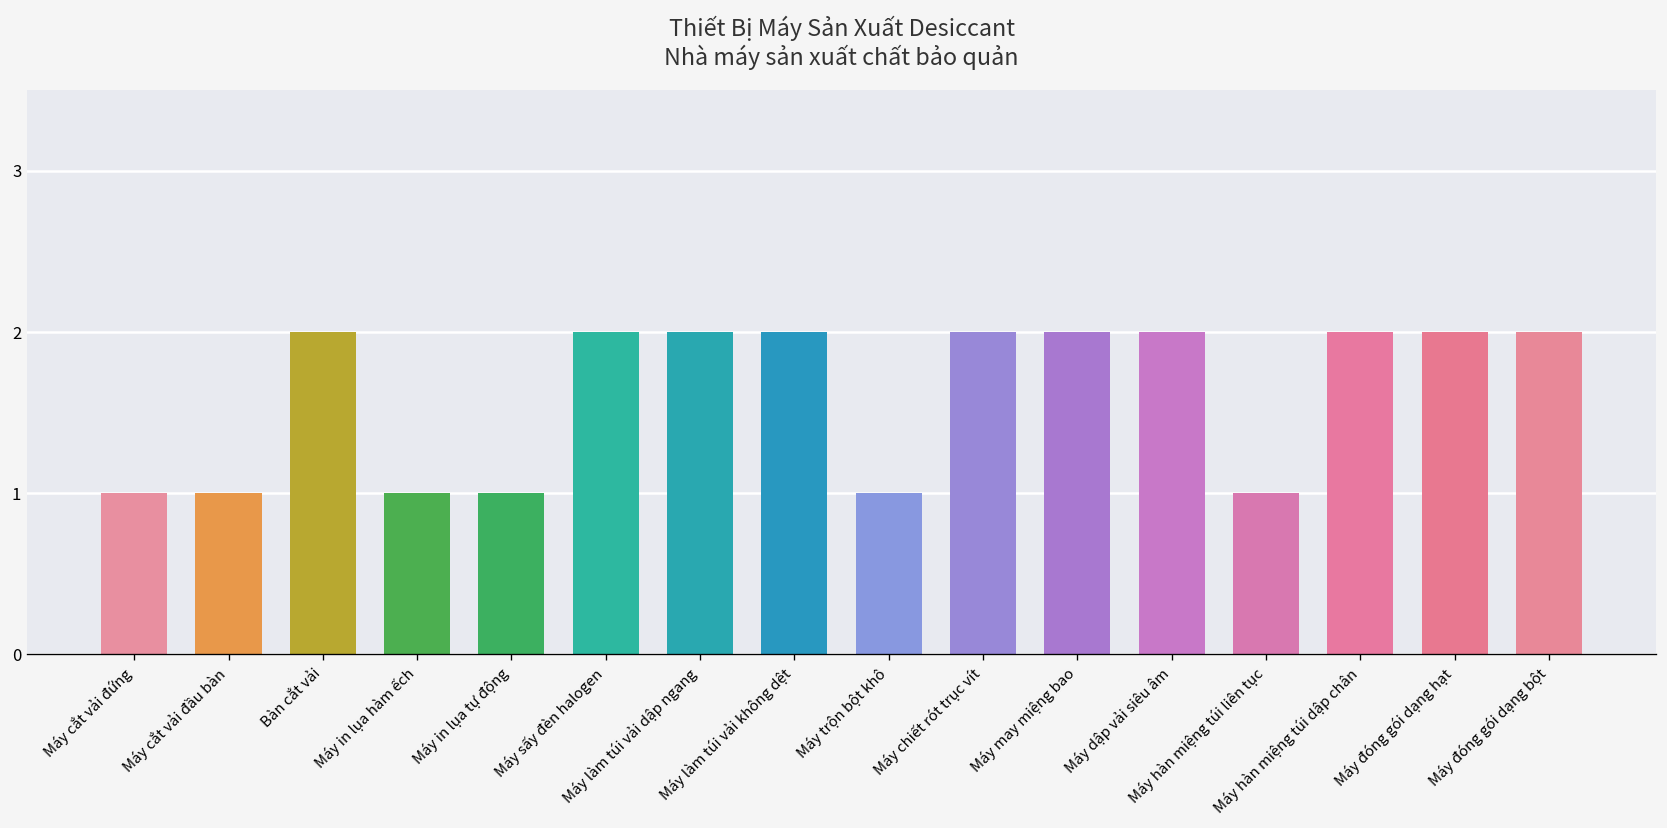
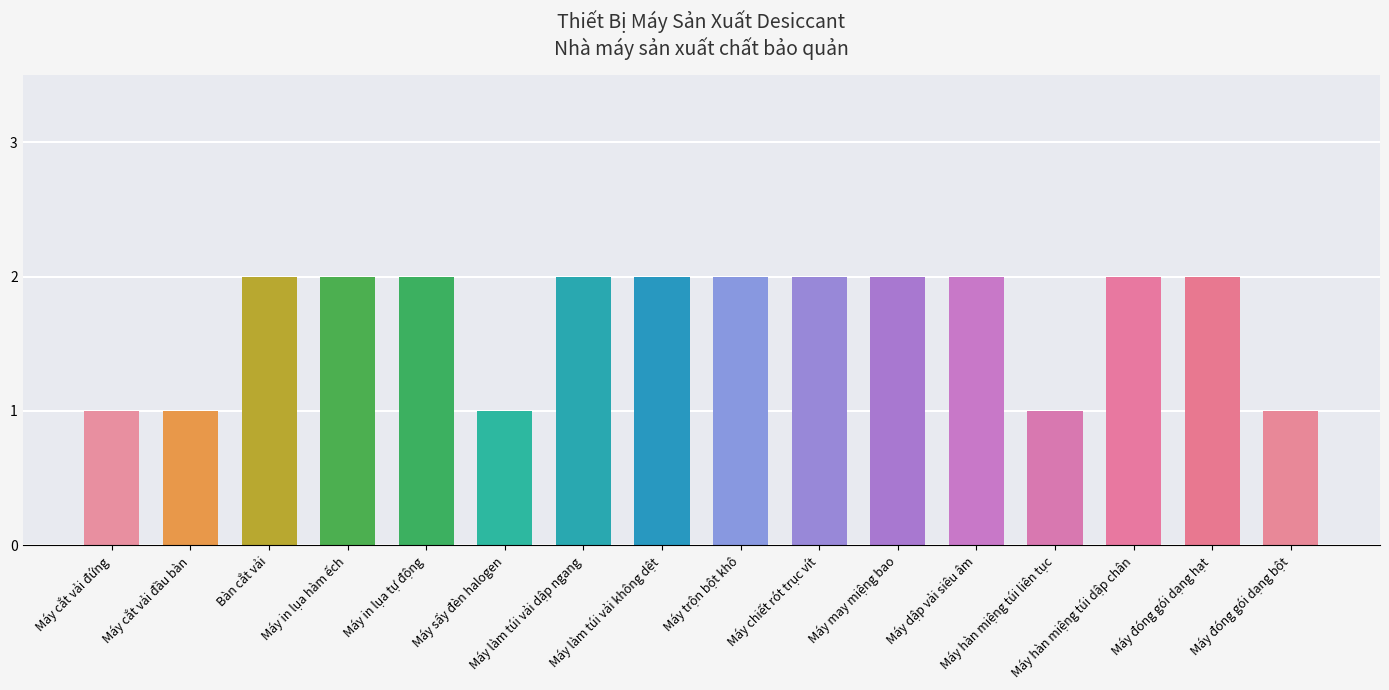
Máy in lụa hàm ếch: 1 -> 2
Máy in lụa tự động: 1 -> 2
Máy sấy đèn halogen: 2 -> 1
Máy trộn bột khô: 1 -> 2
Máy đóng gói dạng bột: 2 -> 1
